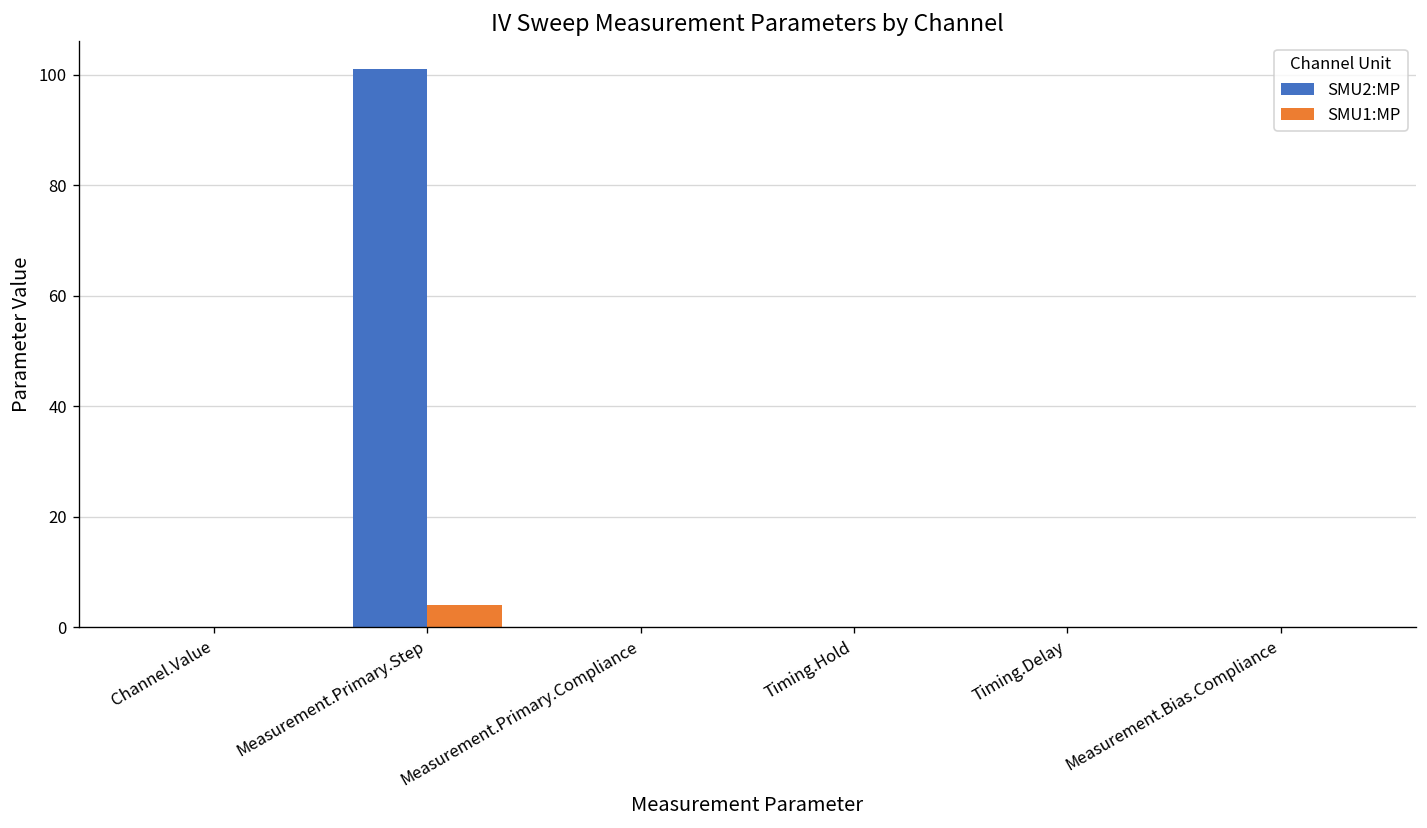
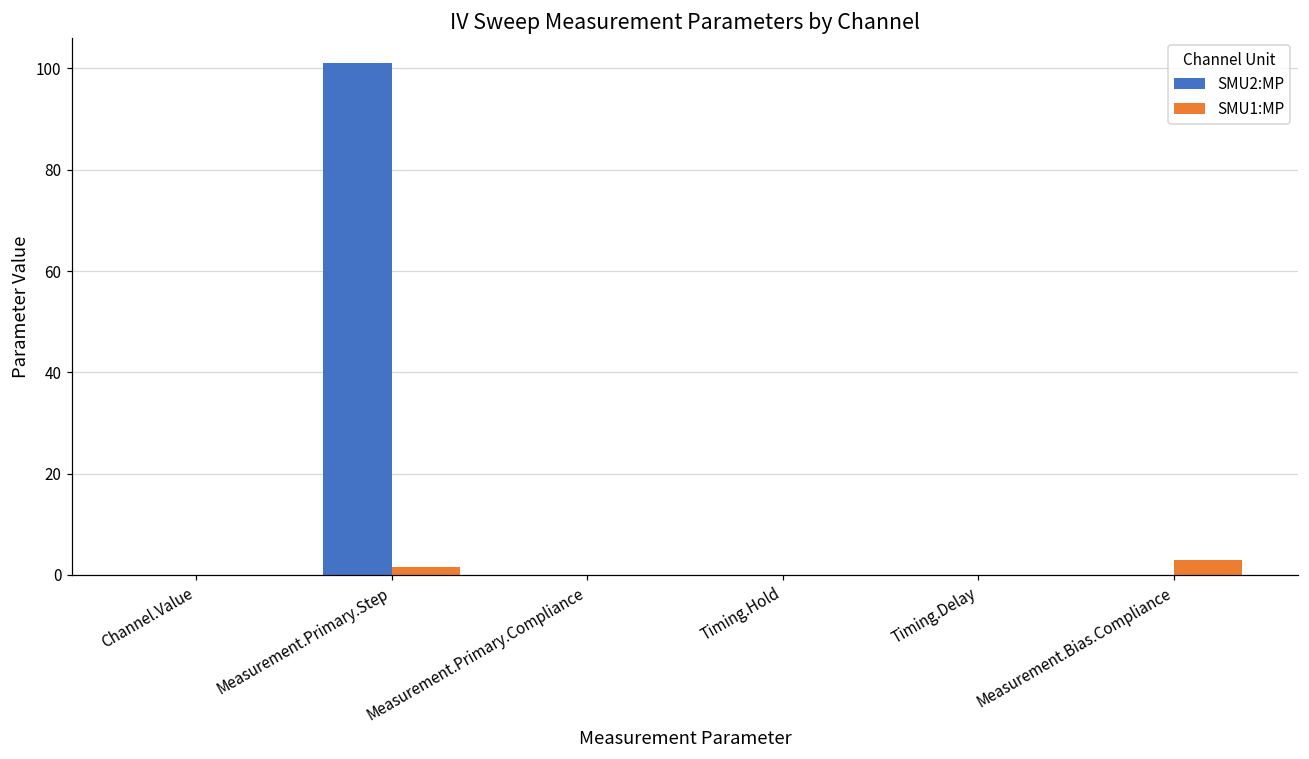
SMU1:MP, Measurement.Primary.Step: 4 -> 2
SMU1:MP, Measurement.Bias.Compliance: 0 -> 3
